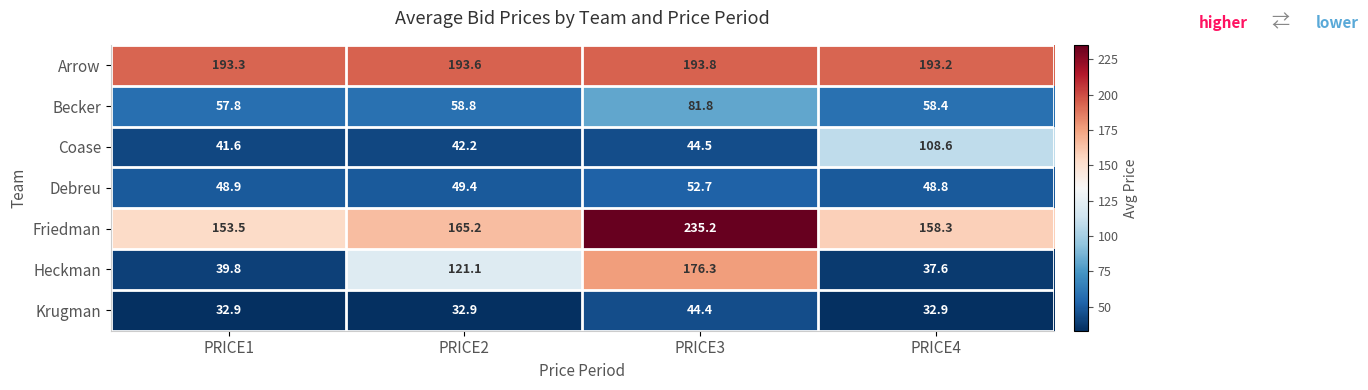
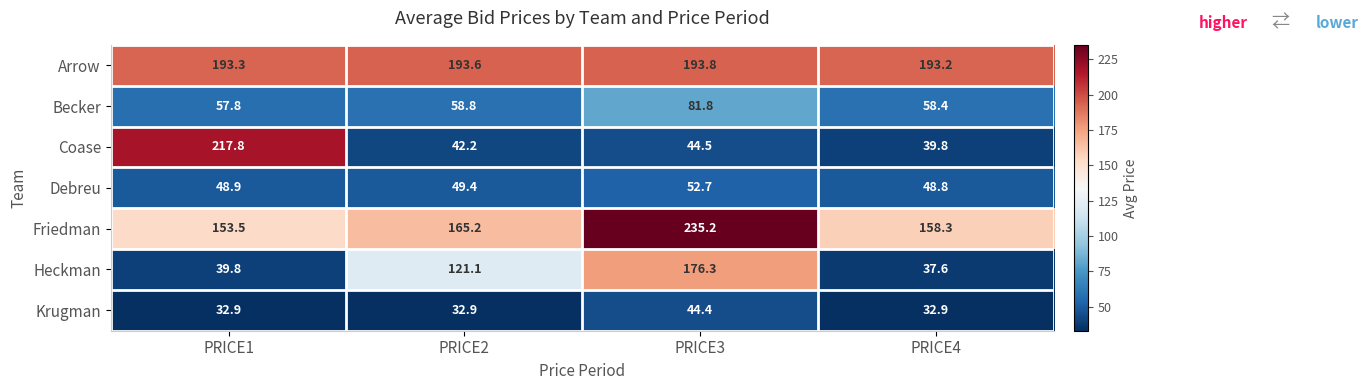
Coase, PRICE1: 41.6 -> 217.8
Coase, PRICE4: 108.6 -> 39.8
